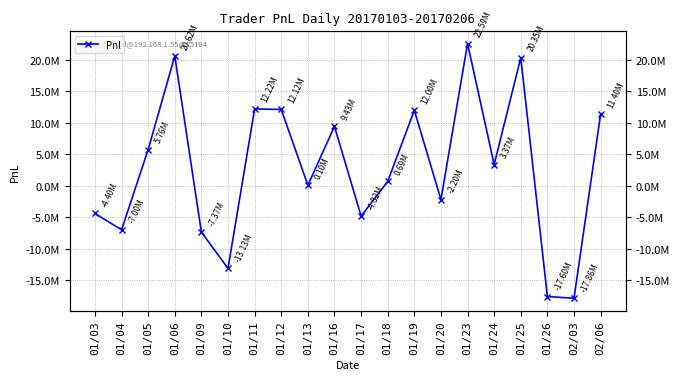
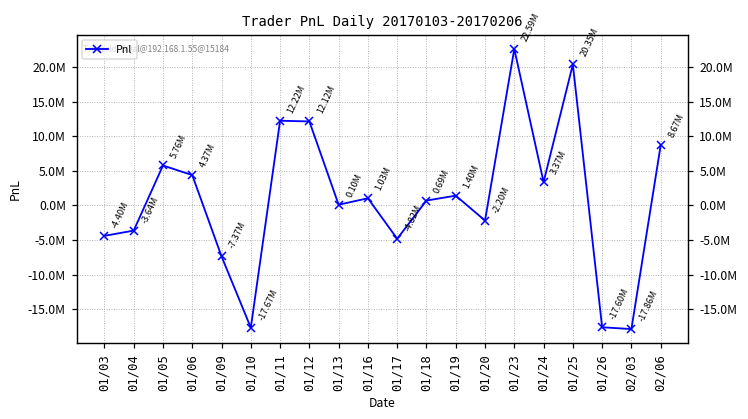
01/04: -7.00M -> -3.64M
01/06: 20.62M -> 4.37M
01/10: -13.13M -> -17.67M
01/16: 9.43M -> 1.03M
01/19: 12.00M -> 1.40M
02/06: 11.40M -> 8.67M
